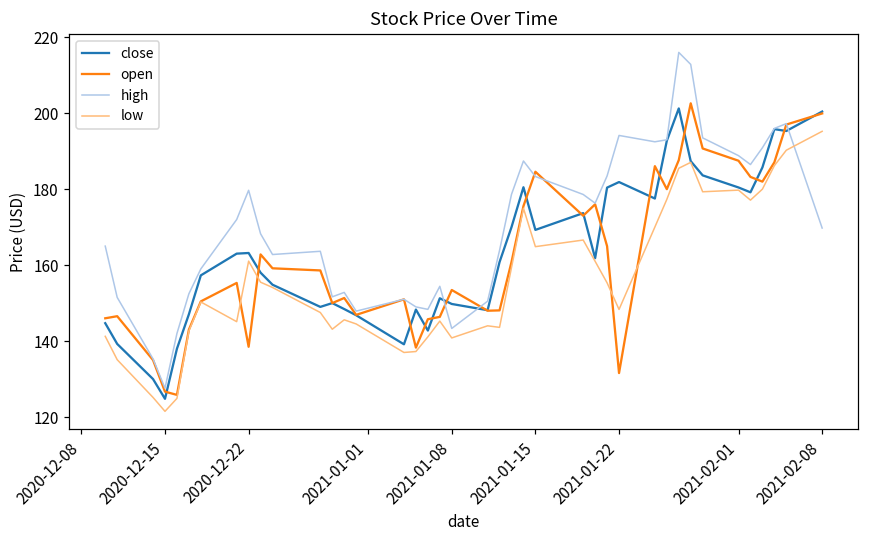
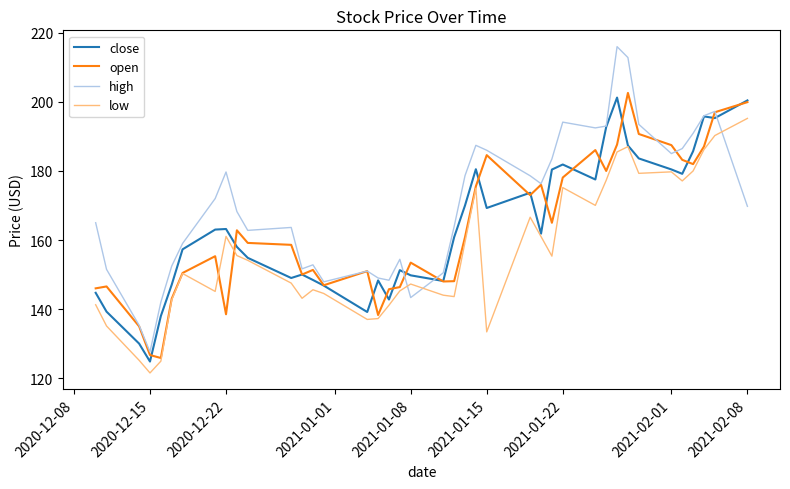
low, 2021-01-08: 141 -> 147
high, 2021-01-15: 183 -> 186
low, 2021-01-15: 165 -> 133
open, 2021-01-22: 132 -> 178
low, 2021-01-22: 148 -> 175
high, 2021-02-01: 189 -> 185
